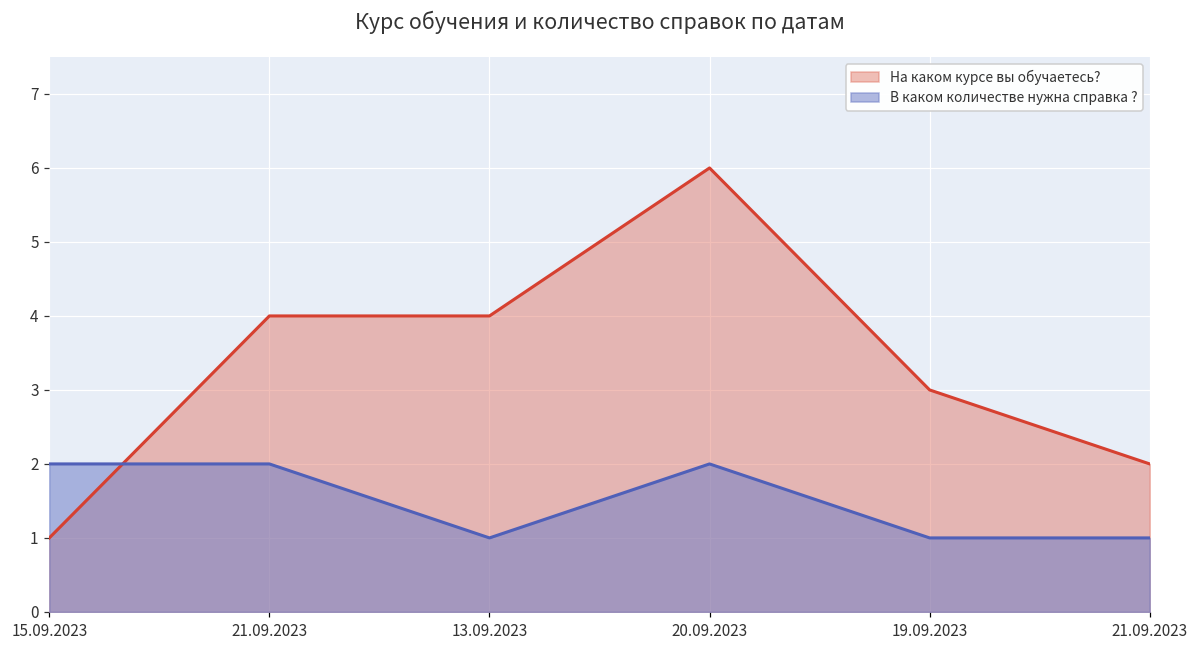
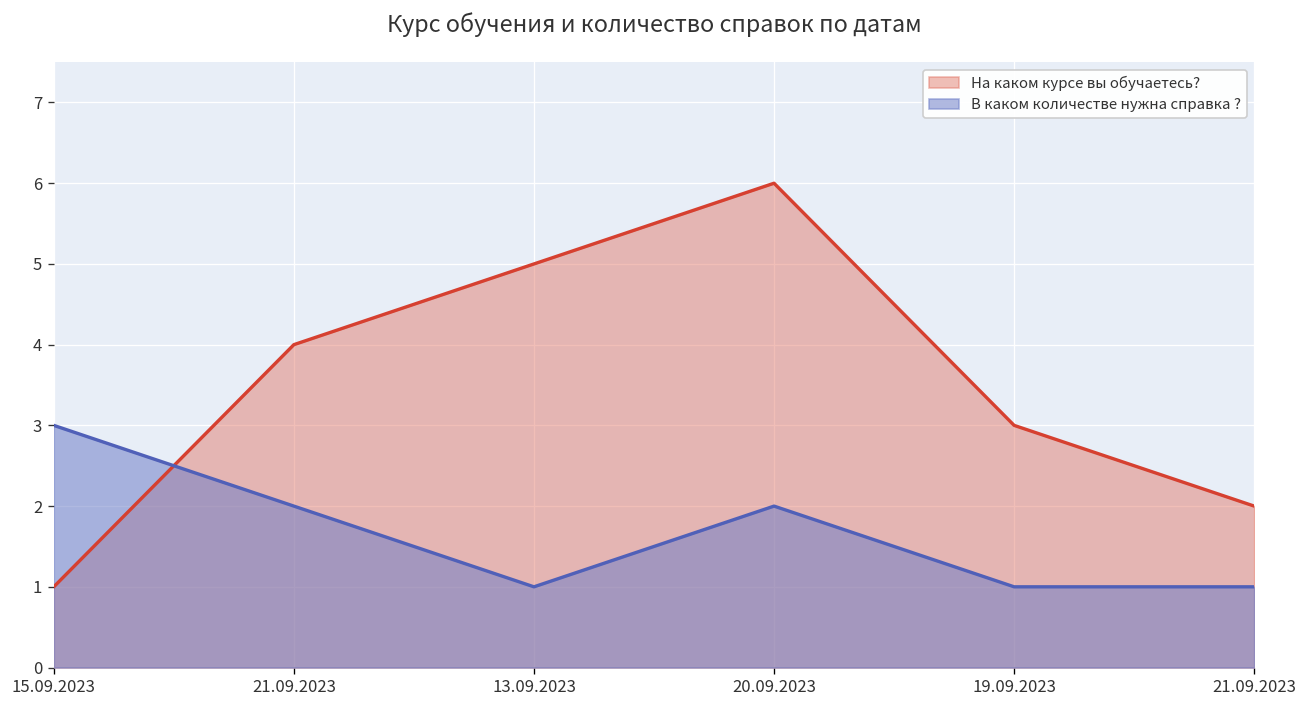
В каком количестве нужна справка ?, 15.09.2023: 2 -> 3
На каком курсе вы обучаетесь?, 13.09.2023: 4 -> 5
